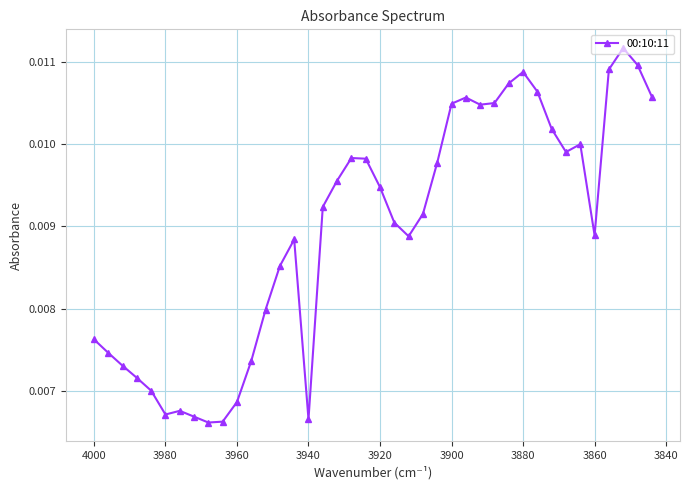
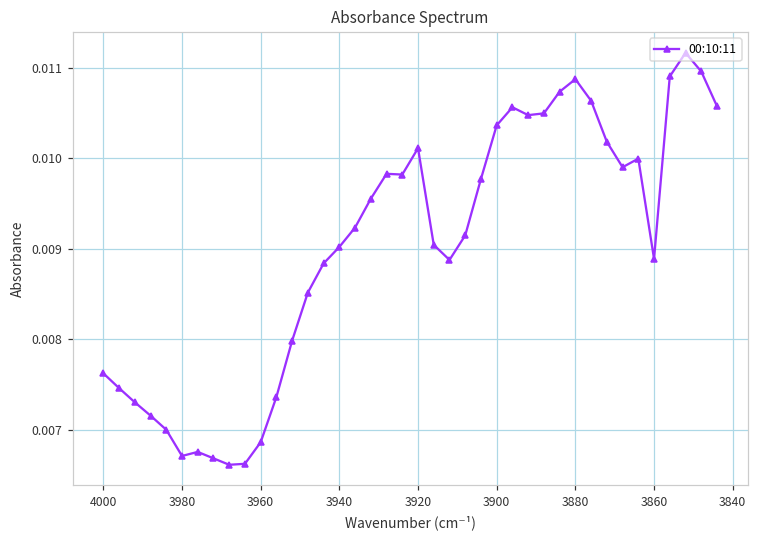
3940: 0.0067 -> 0.0090
3920: 0.0095 -> 0.0101
3900: 0.0105 -> 0.0104
